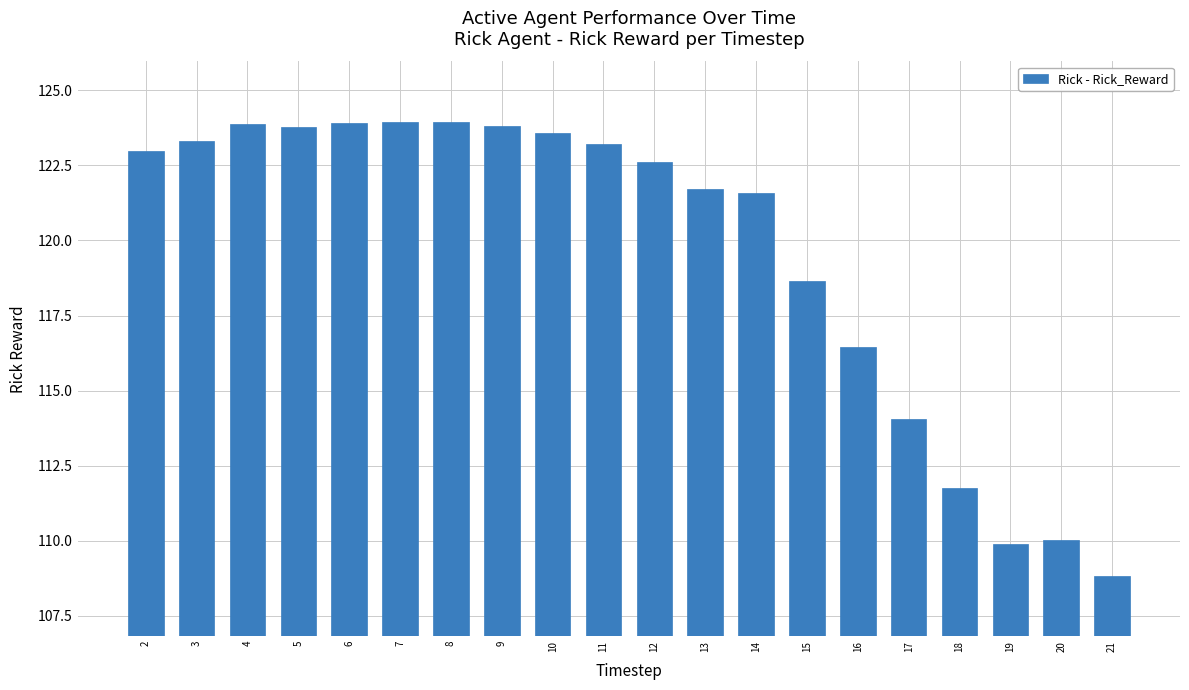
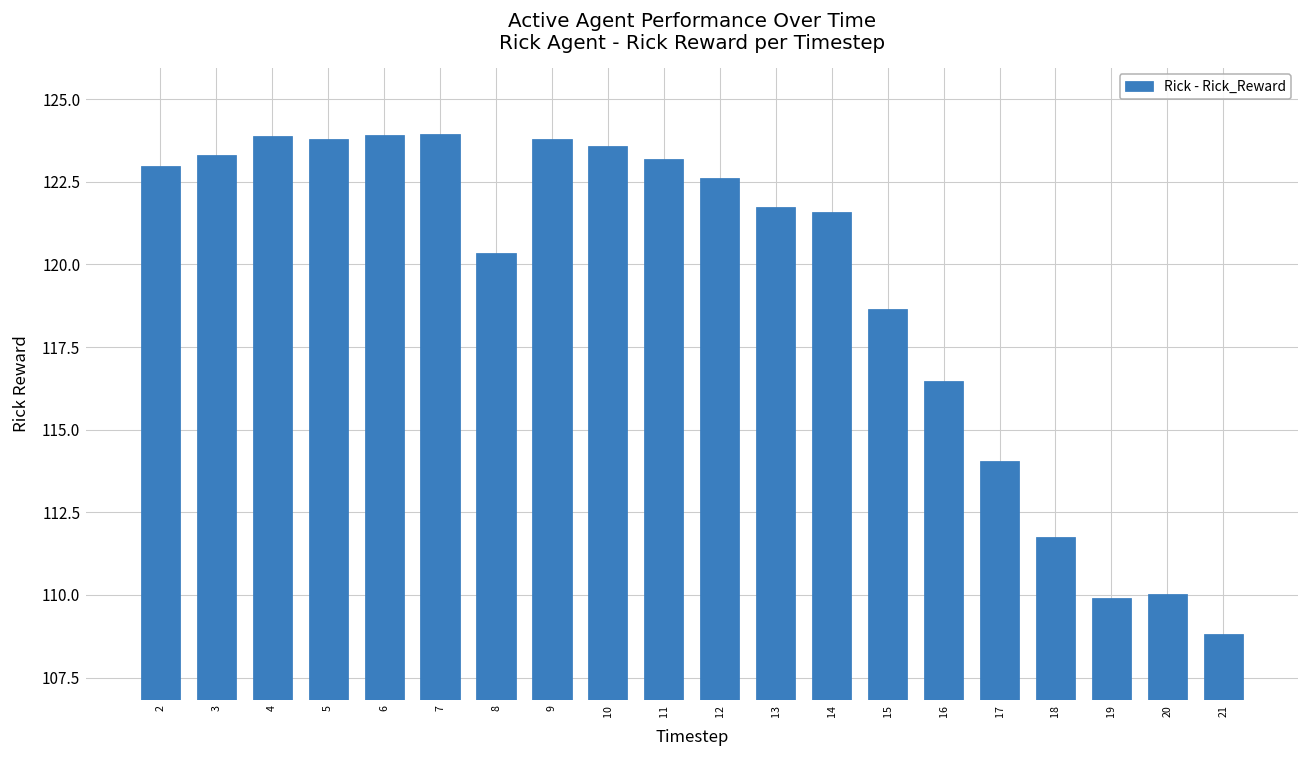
8: 123.9 -> 120.3
